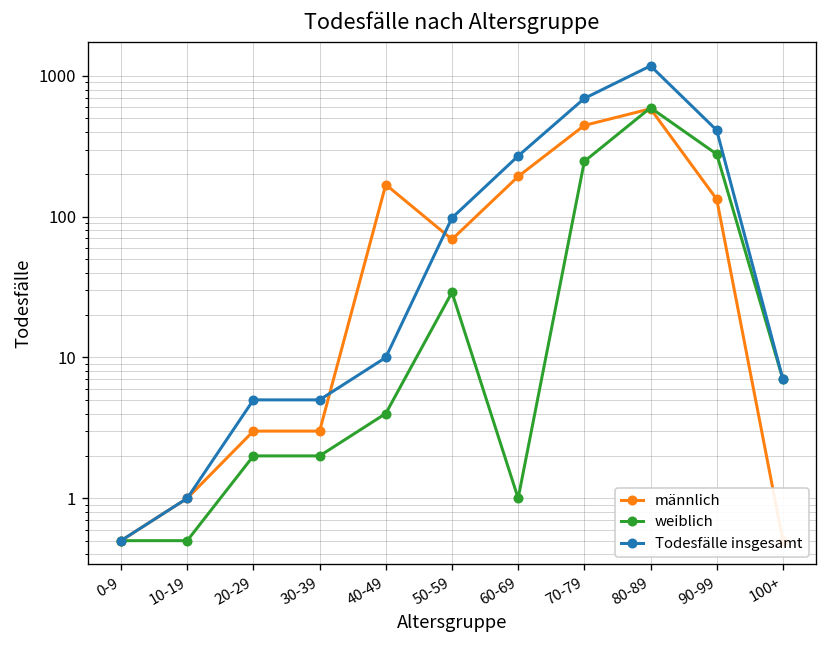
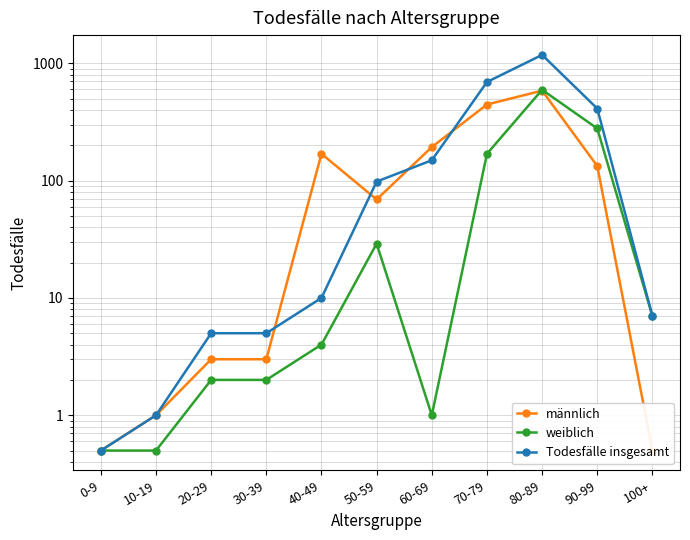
Todesfälle insgesamt, 60-69: 270 -> 150
weiblich, 70-79: 250 -> 170
